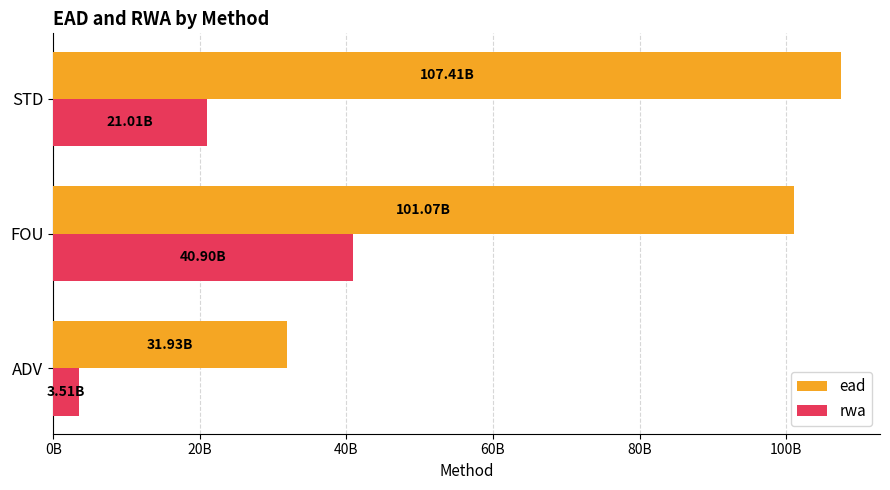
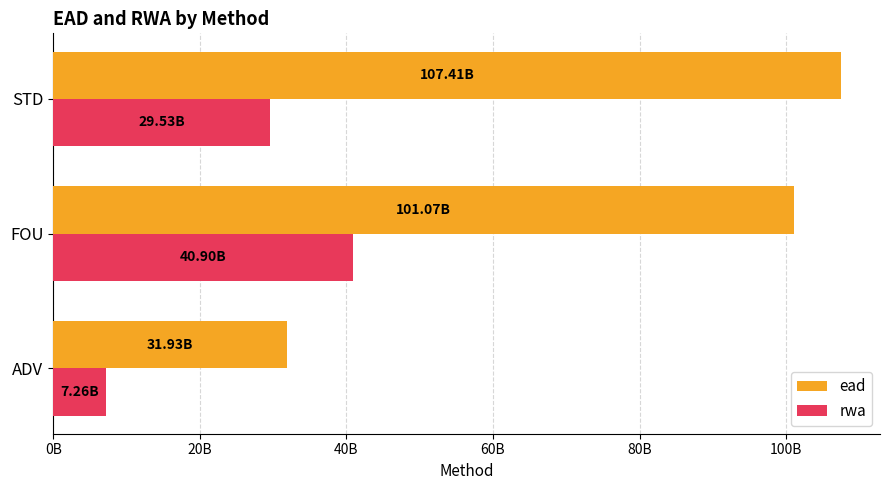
rwa, STD: 21.01B -> 29.53B
rwa, ADV: 3.51B -> 7.26B
